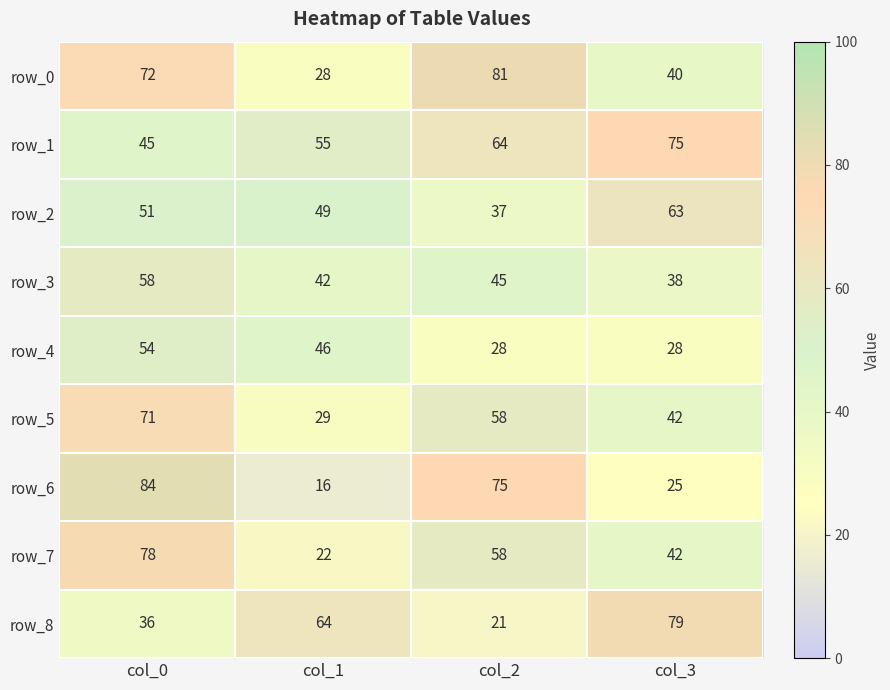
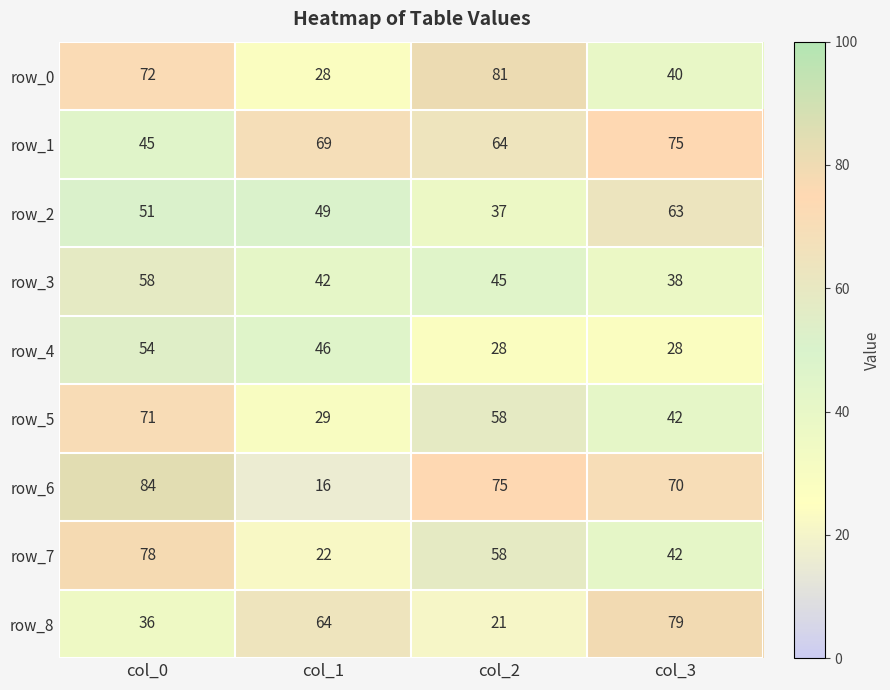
row_1, col_1: 55 -> 69
row_6, col_3: 25 -> 70
